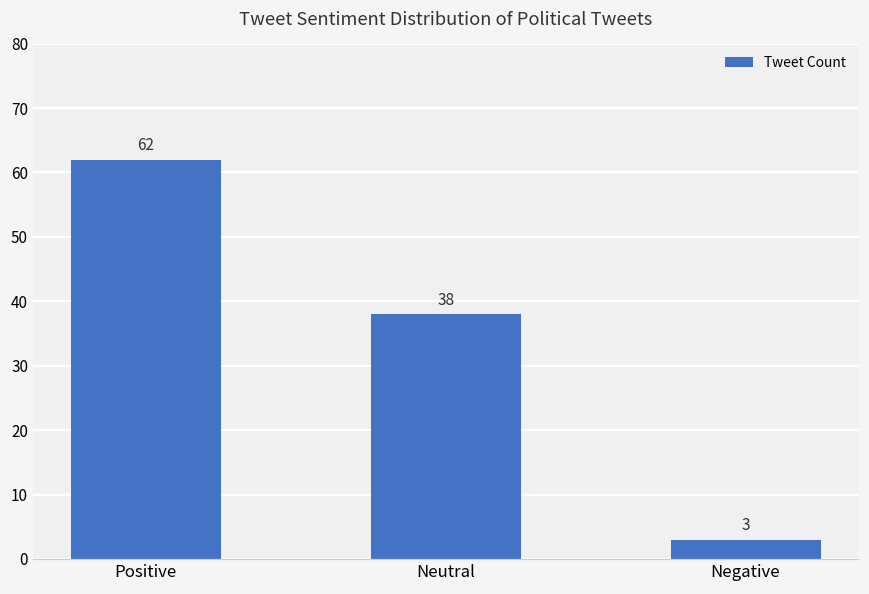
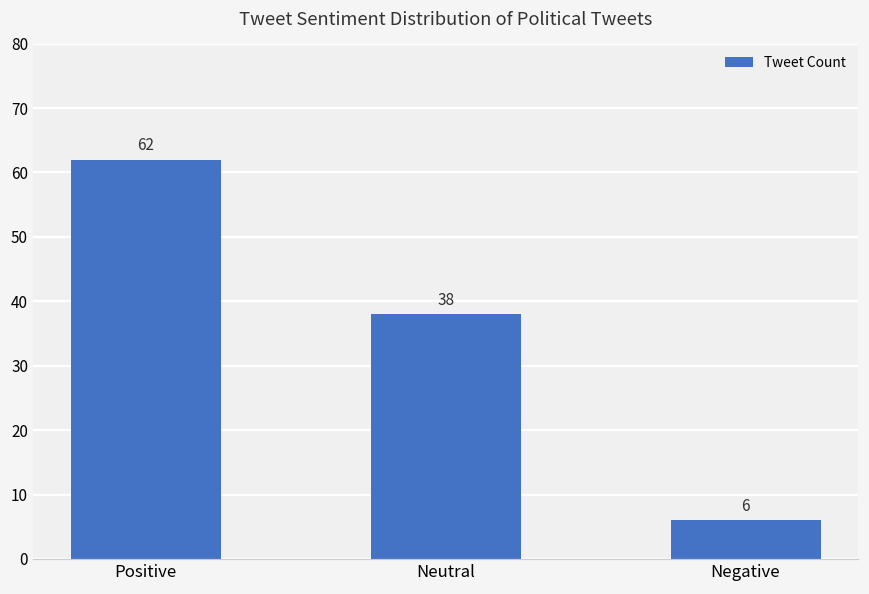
Negative: 3 -> 6
